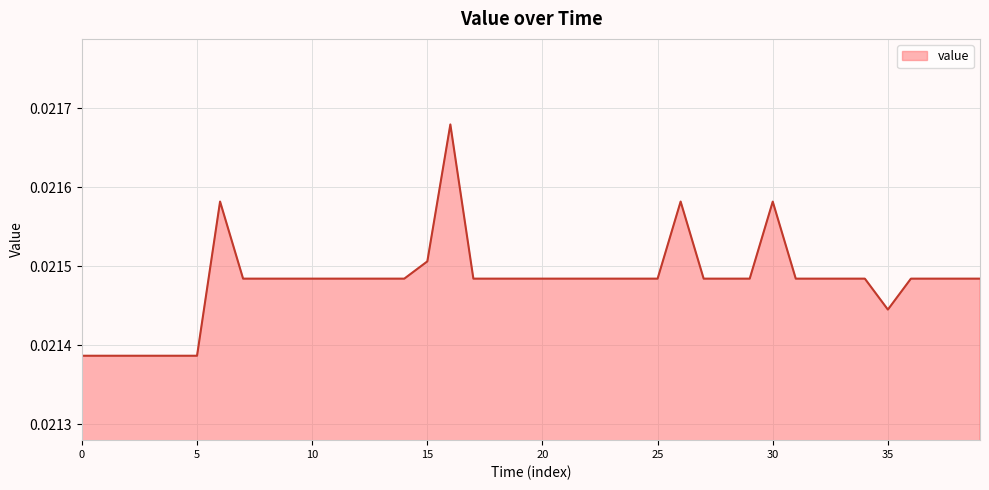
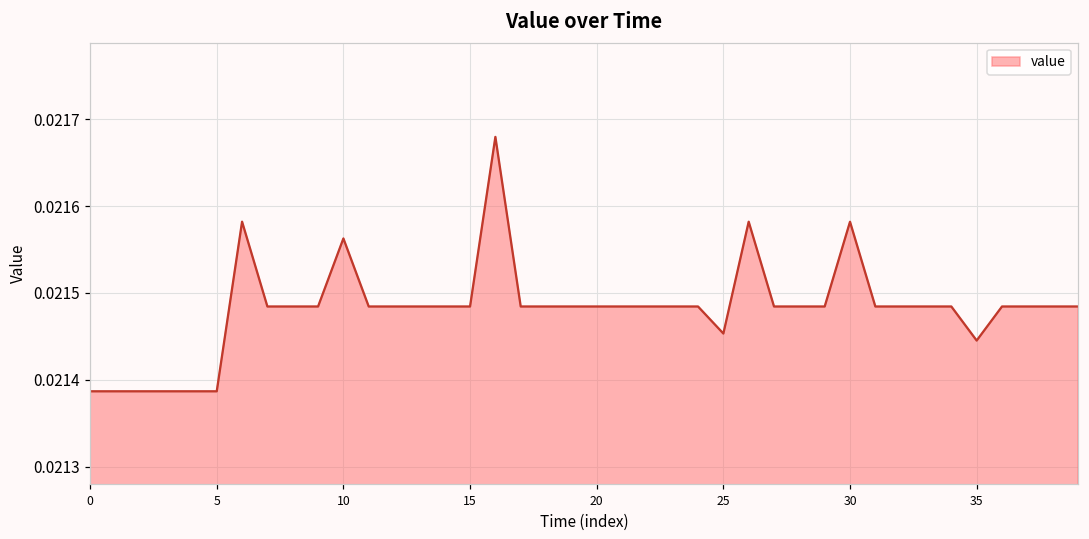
10: 0.02148 -> 0.02156
15: 0.02151 -> 0.02148
25: 0.02148 -> 0.02145
